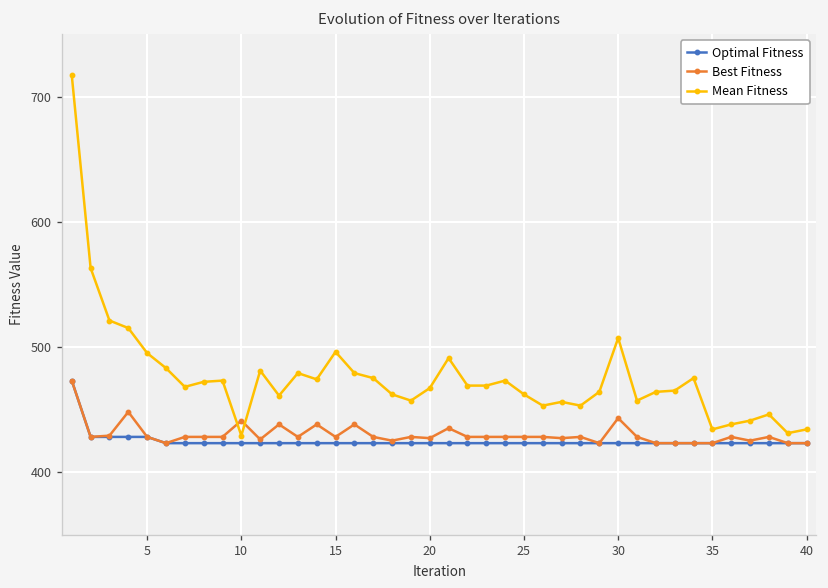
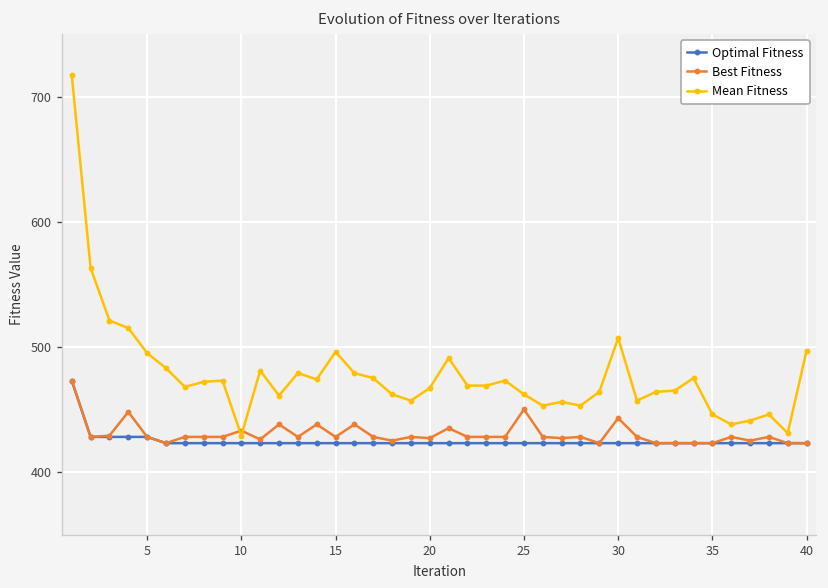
Best Fitness, 10: 441 -> 433
Best Fitness, 25: 428 -> 450
Mean Fitness, 35: 434 -> 446
Mean Fitness, 40: 434 -> 497
